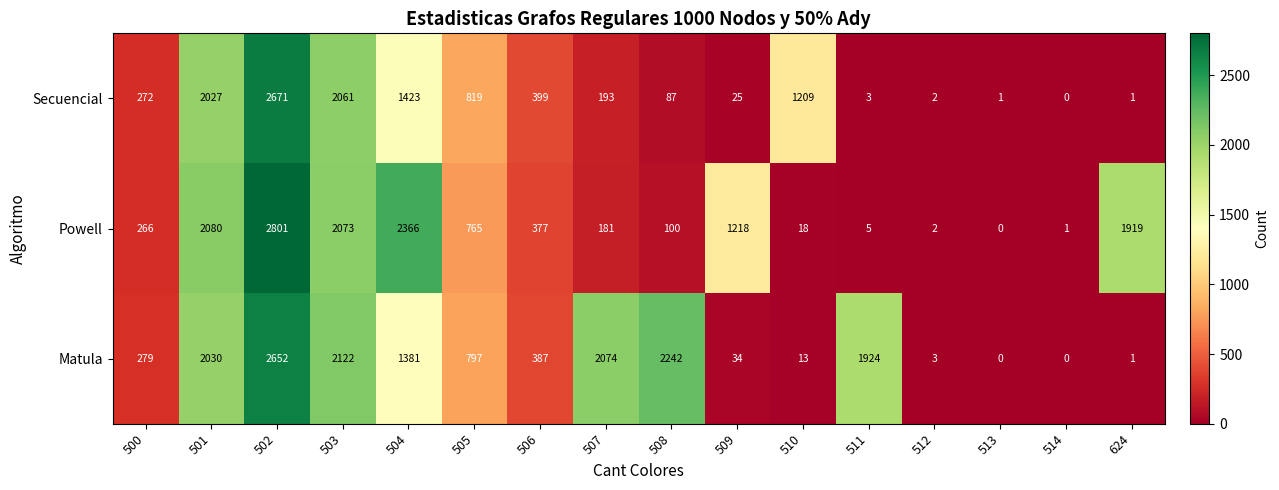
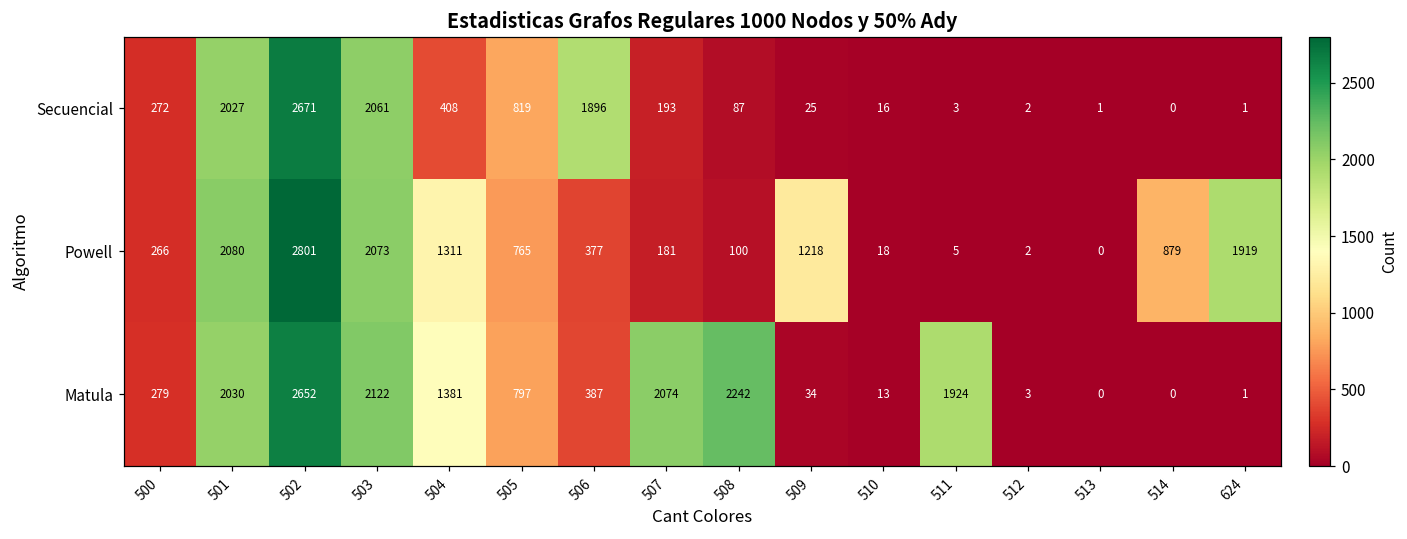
Secuencial, 504: 1423 -> 408
Secuencial, 506: 399 -> 1896
Secuencial, 510: 1209 -> 16
Powell, 504: 2366 -> 1311
Powell, 514: 1 -> 879
